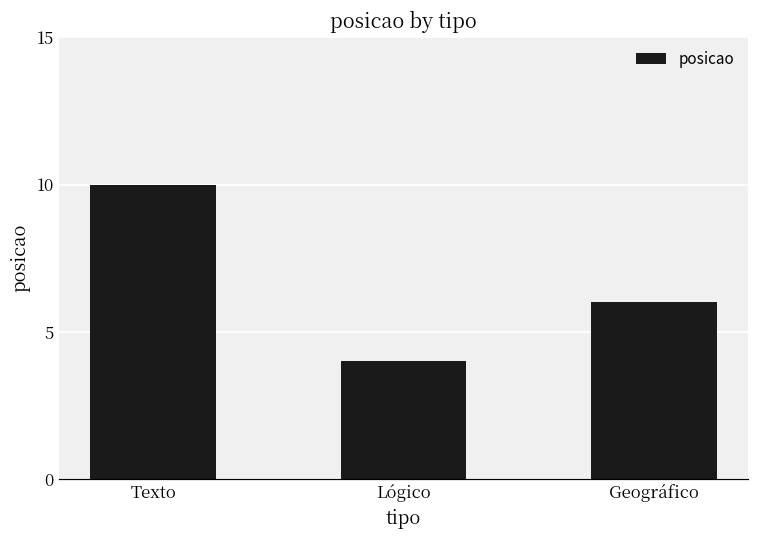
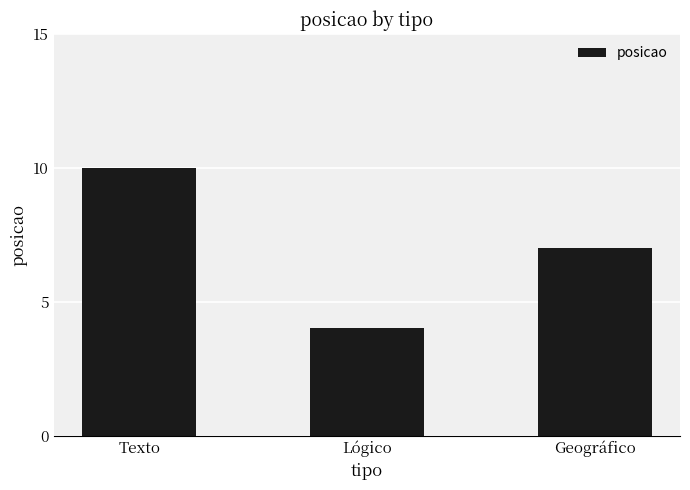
Geográfico: 6 -> 7
